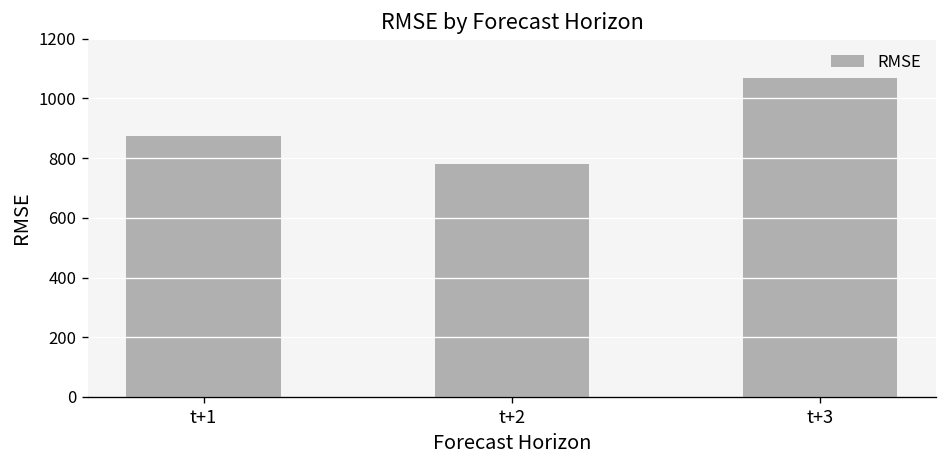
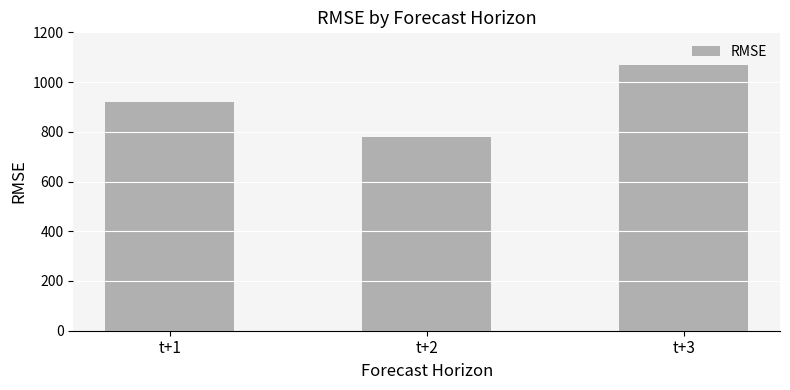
t+1: 870 -> 920
